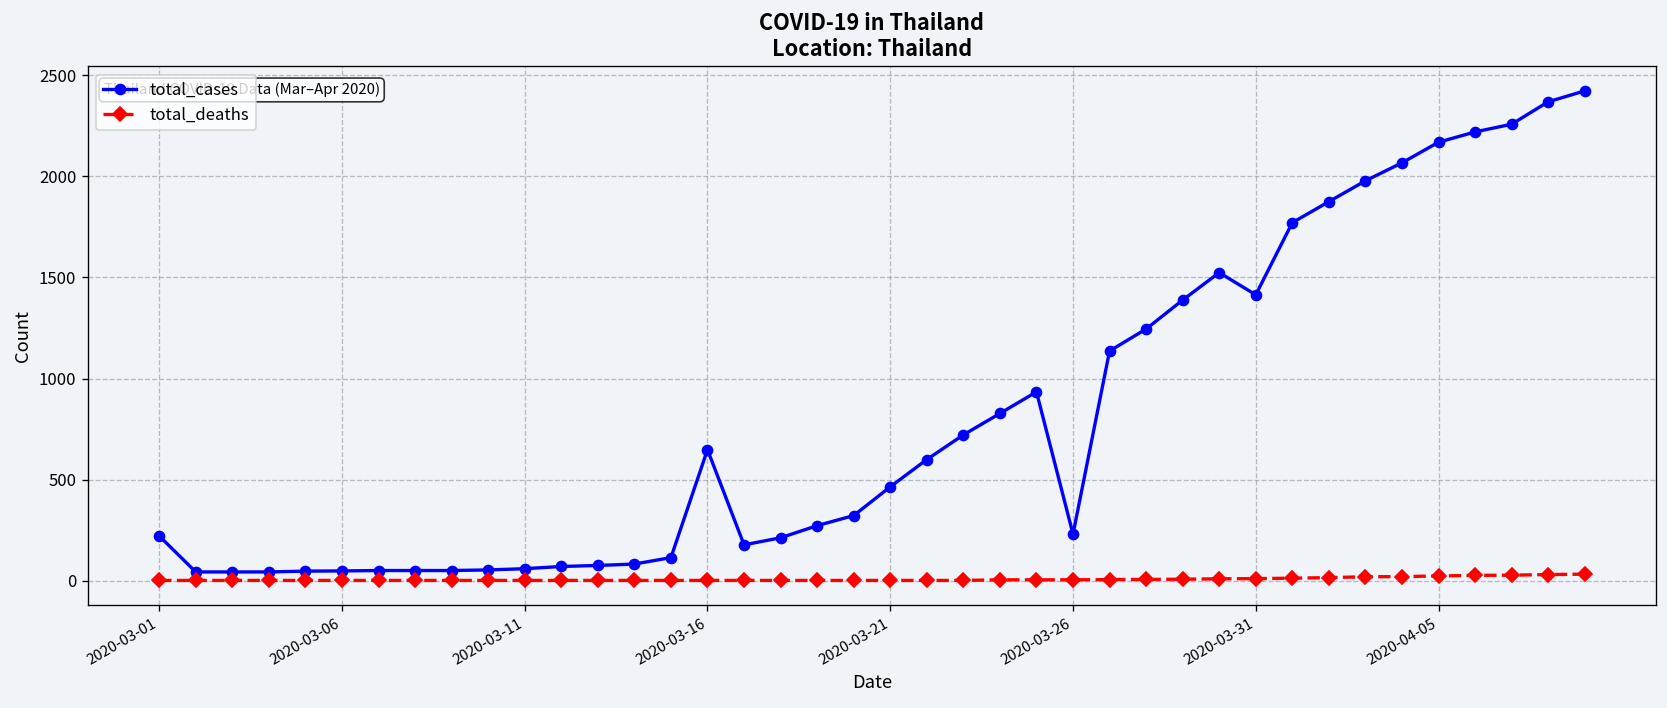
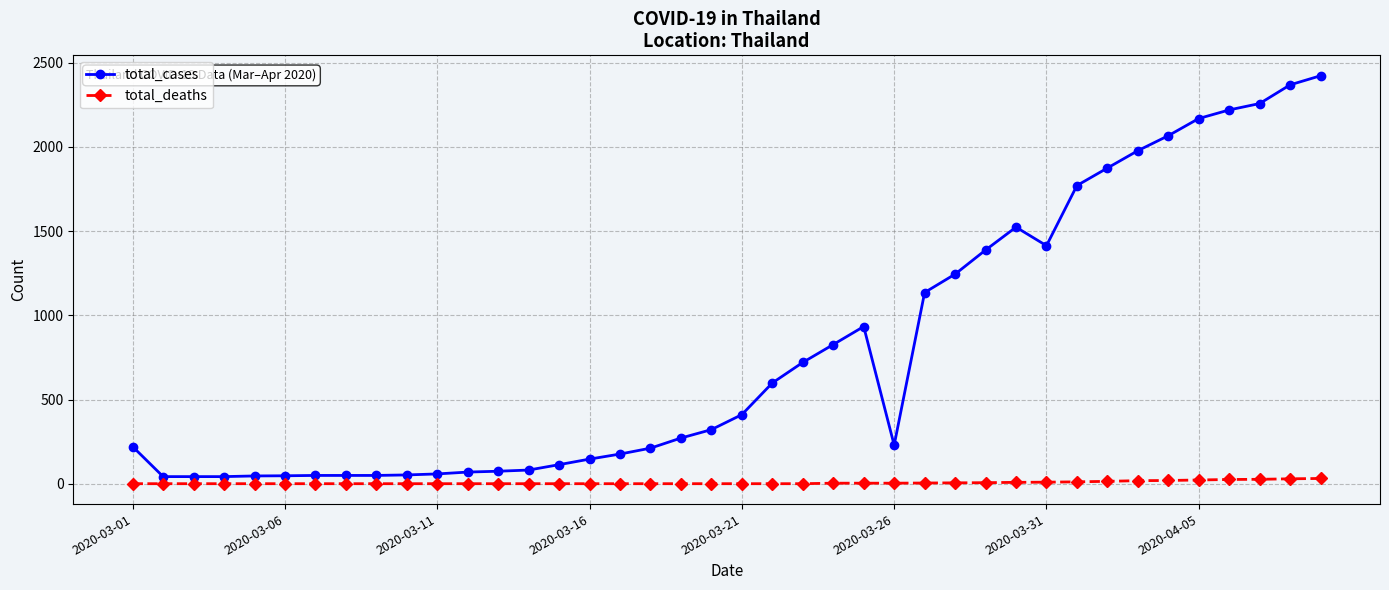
total_cases, 2020-03-16: 650 -> 150
total_cases, 2020-03-21: 460 -> 410
